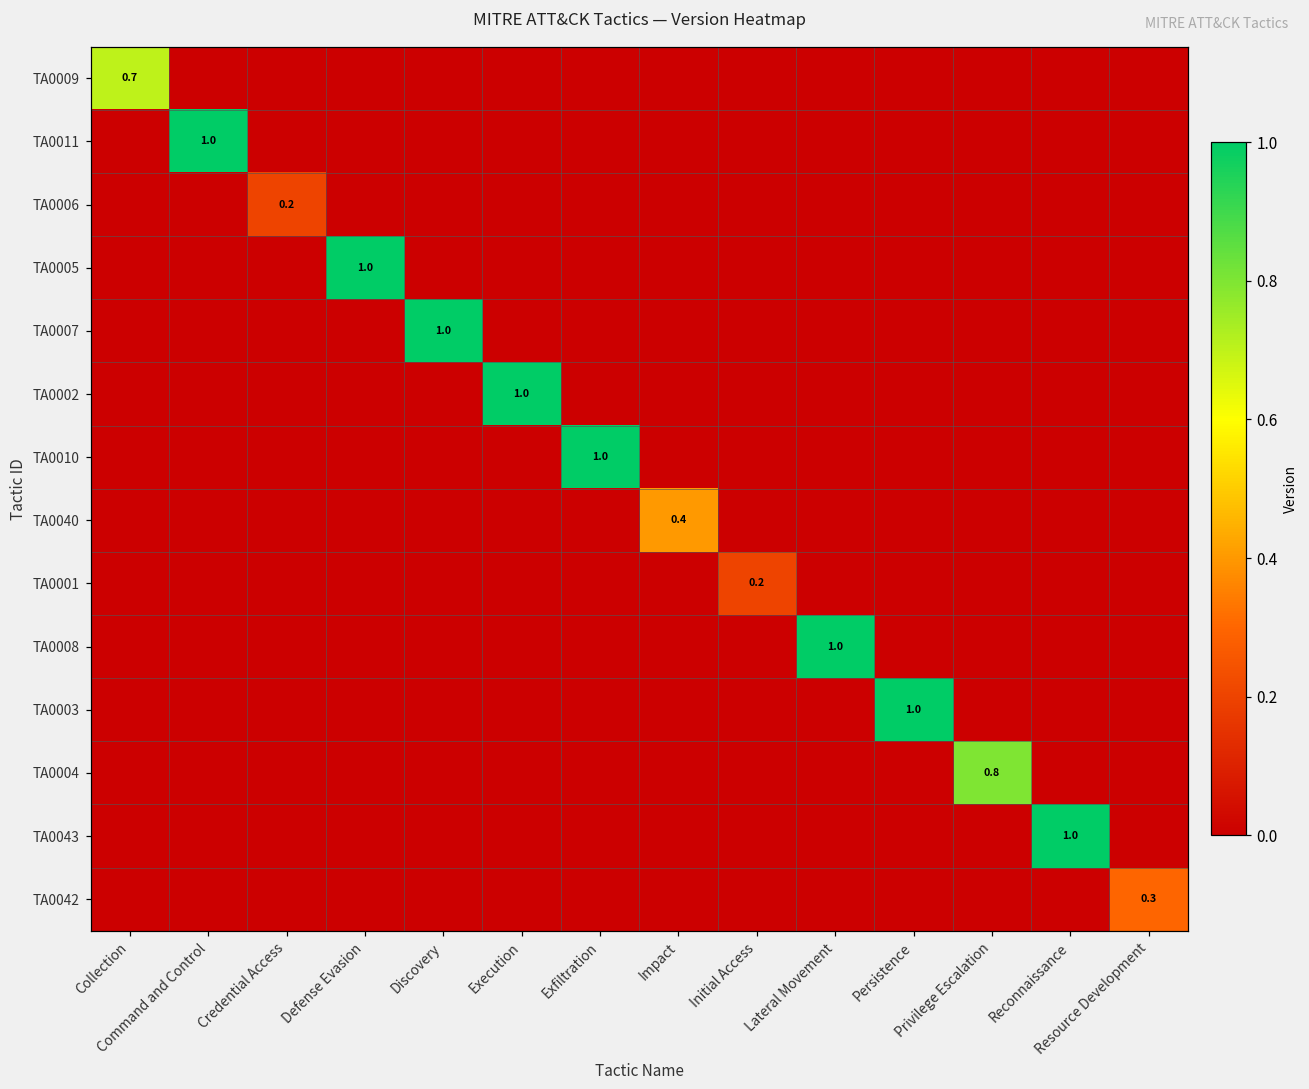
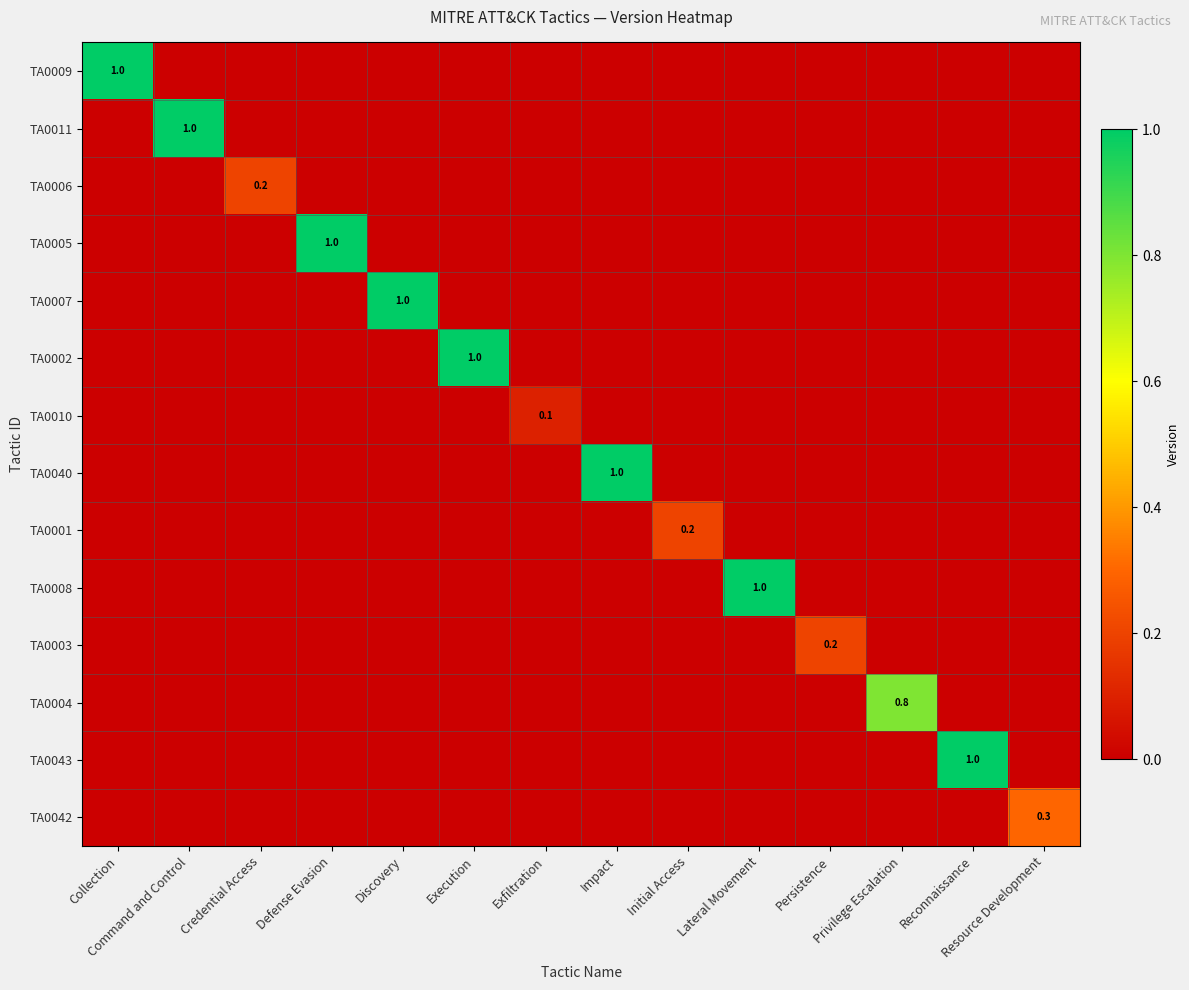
TA0009, Collection: 0.7 -> 1.0
TA0010, Exfiltration: 1.0 -> 0.1
TA0040, Impact: 0.4 -> 1.0
TA0003, Persistence: 1.0 -> 0.2
